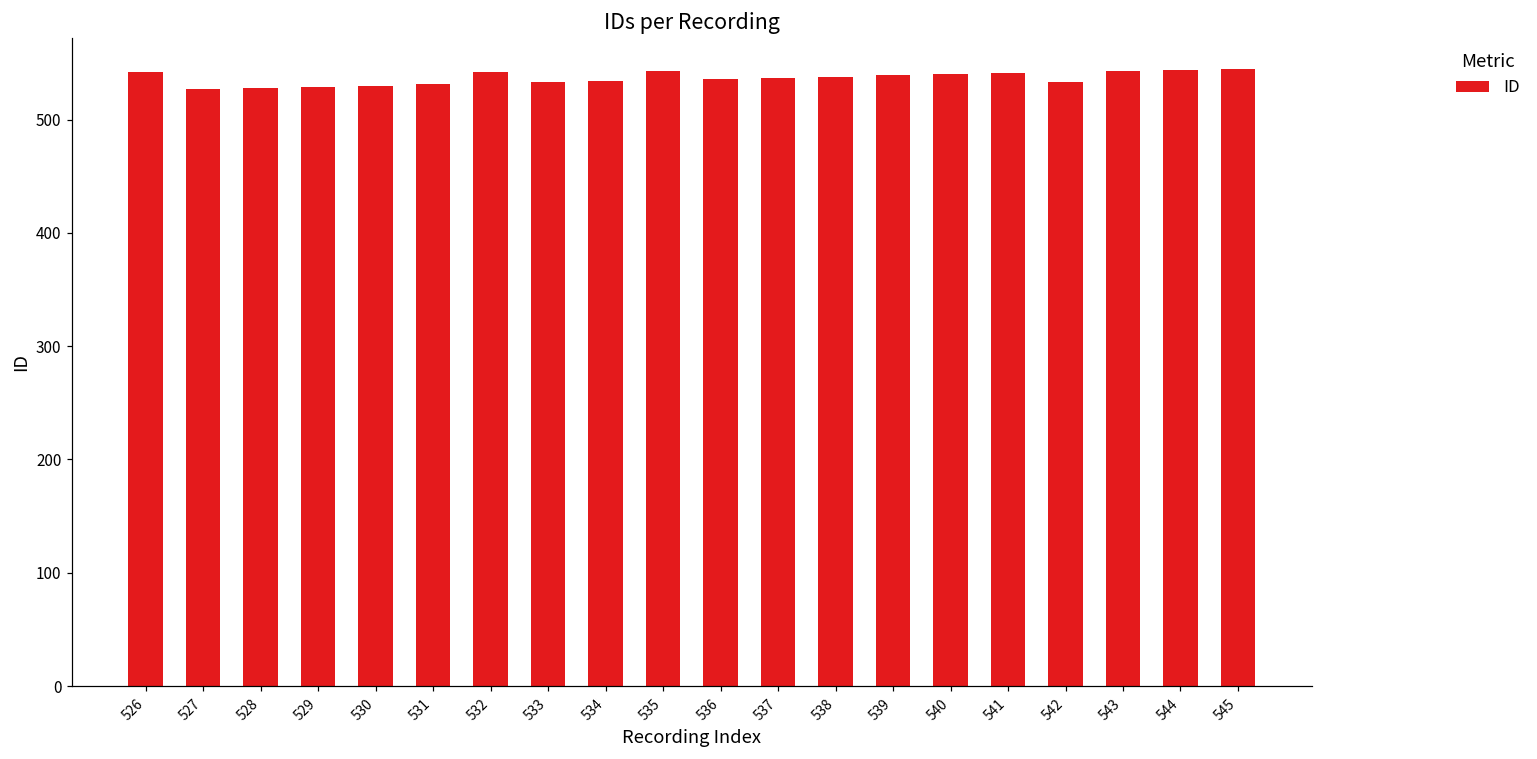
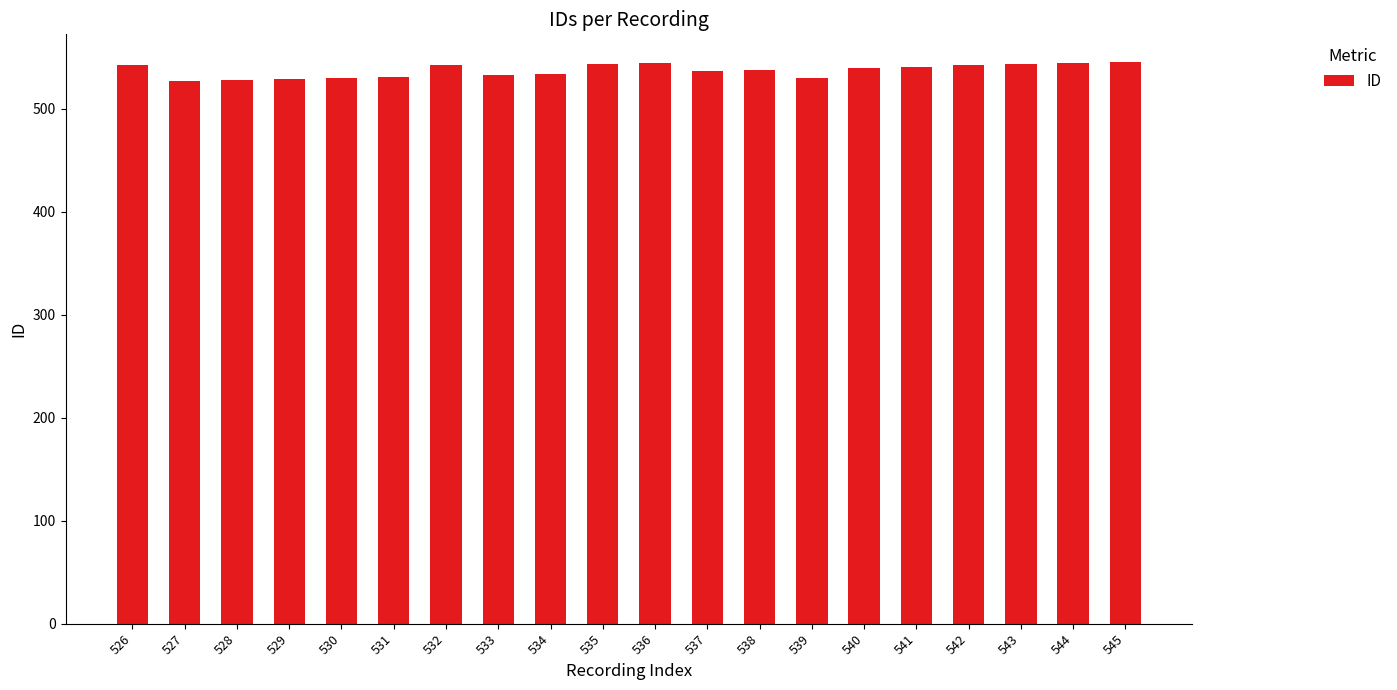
536: 536 -> 544
539: 539 -> 530
542: 533 -> 542
